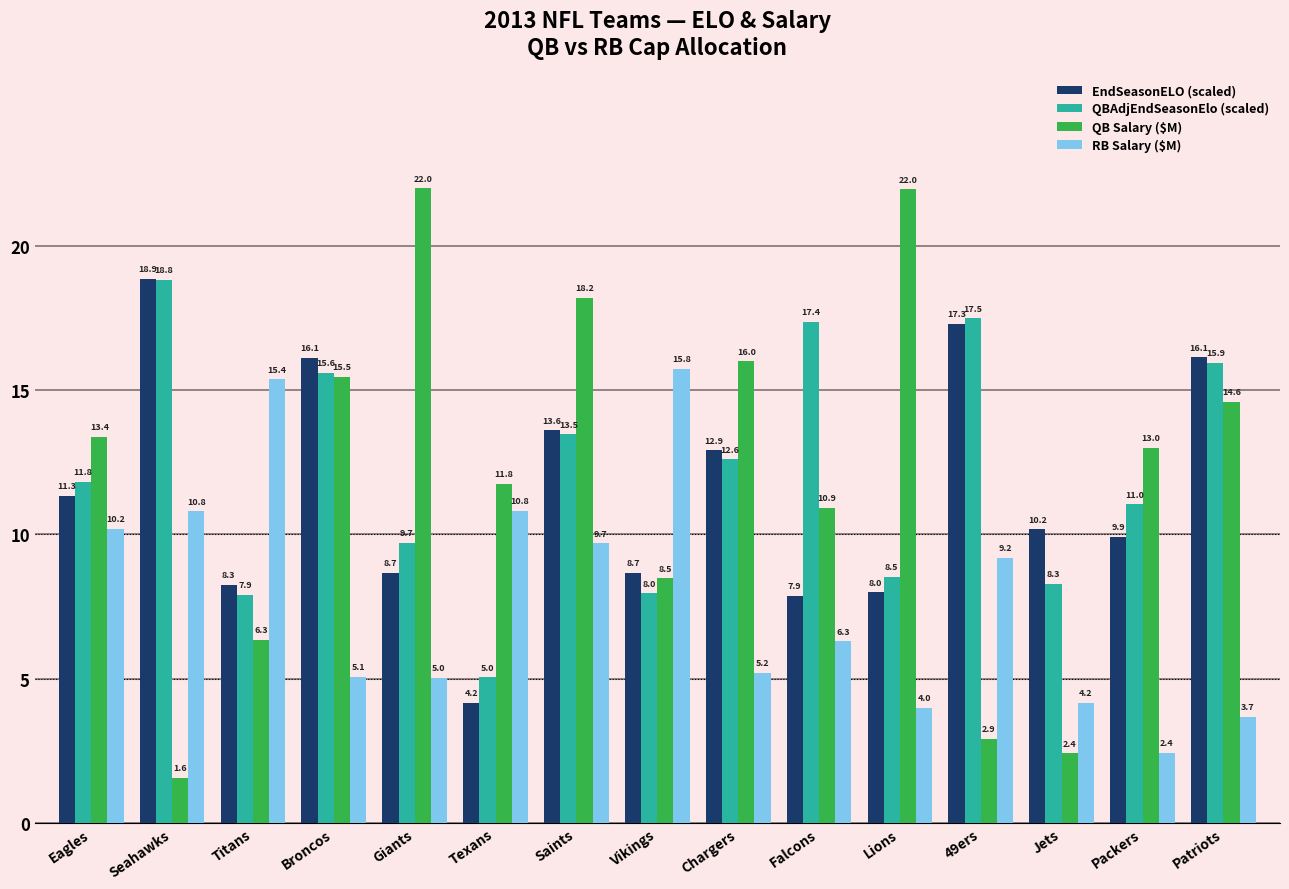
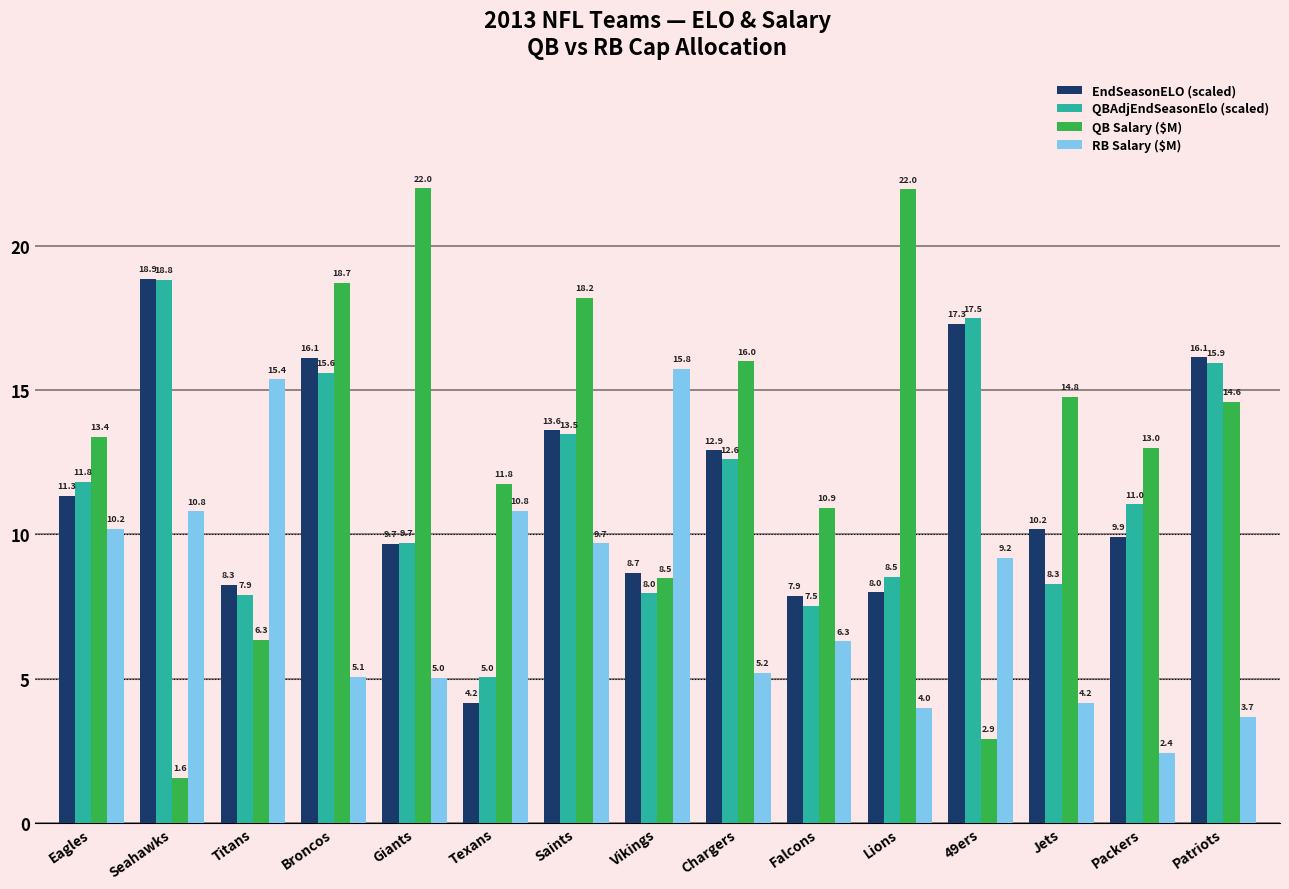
QB Salary ($M), Broncos: 15.5 -> 18.7
EndSeasonELO (scaled), Giants: 8.7 -> 9.7
QBAdjEndSeasonElo (scaled), Falcons: 17.4 -> 7.5
QB Salary ($M), Jets: 2.4 -> 14.8
